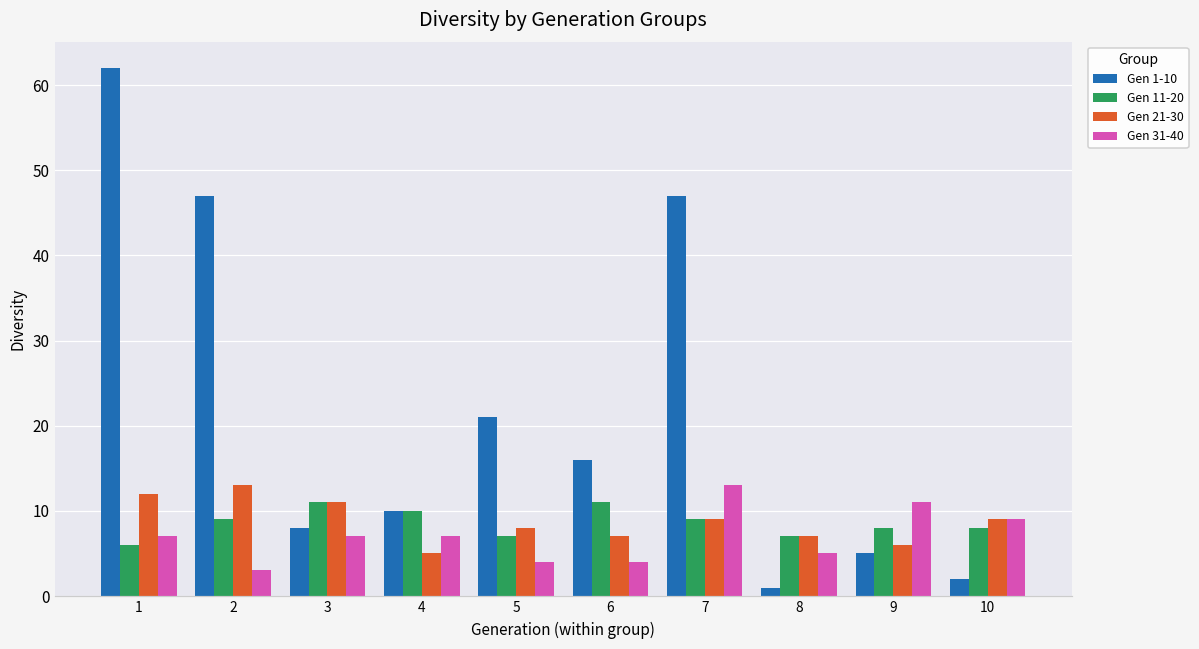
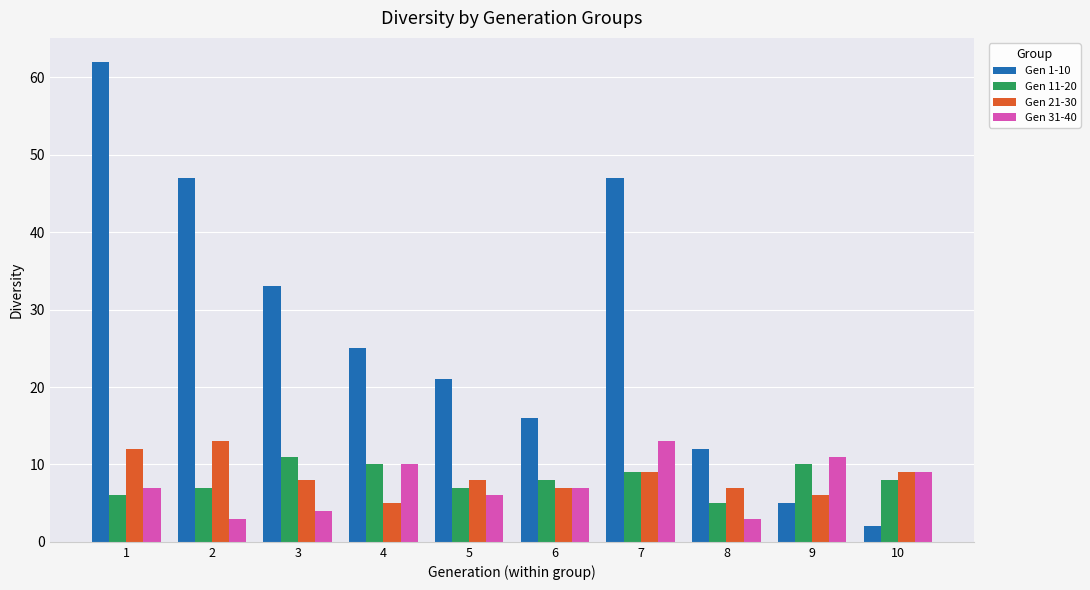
Gen 11-20, 2: 9 -> 7
Gen 1-10, 3: 8 -> 33
Gen 21-30, 3: 11 -> 8
Gen 31-40, 3: 7 -> 4
Gen 1-10, 4: 10 -> 25
Gen 31-40, 4: 7 -> 10
Gen 31-40, 5: 4 -> 6
Gen 11-20, 6: 11 -> 8
Gen 31-40, 6: 4 -> 7
Gen 1-10, 8: 1 -> 12
Gen 11-20, 8: 7 -> 5
Gen 31-40, 8: 5 -> 3
Gen 11-20, 9: 8 -> 10
